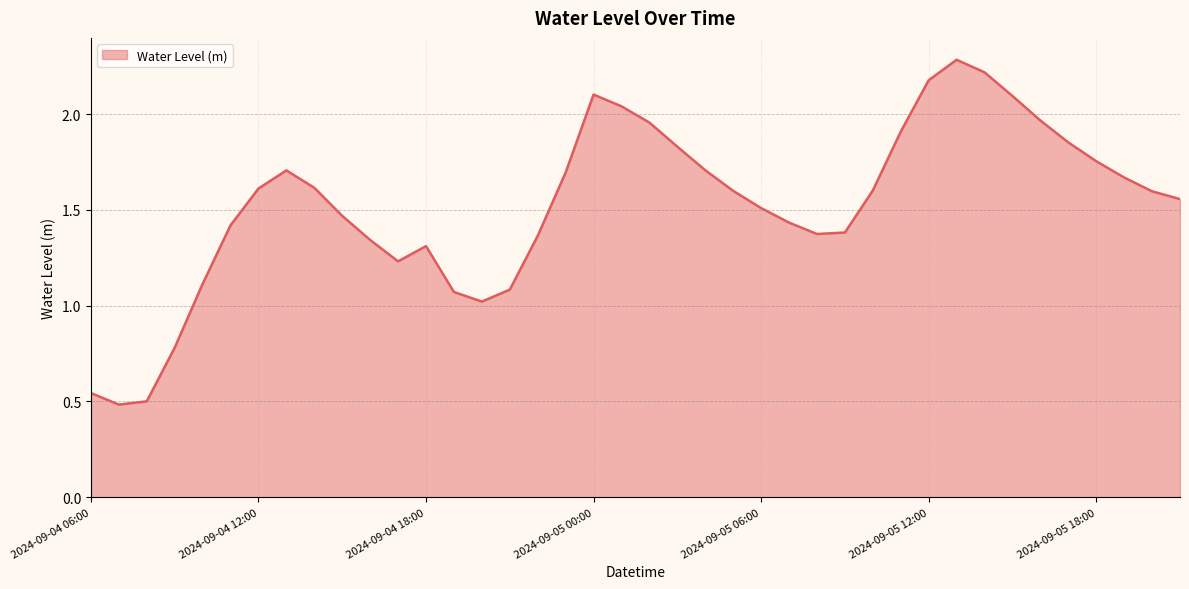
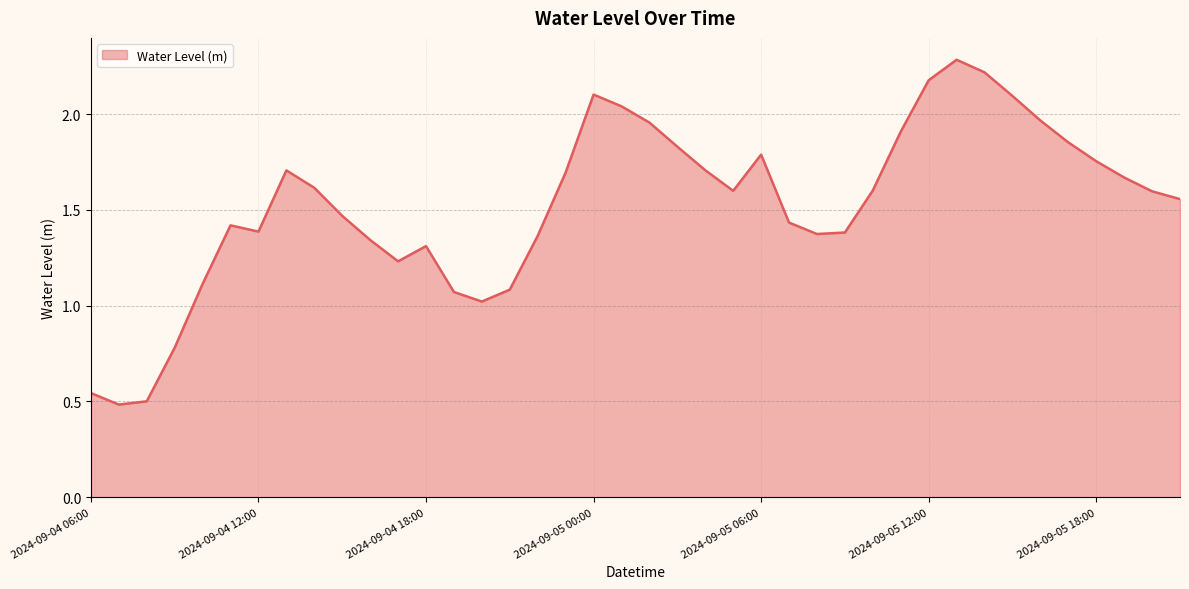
2024-09-04 12:00: 1.61 -> 1.39
2024-09-05 06:00: 1.51 -> 1.79
